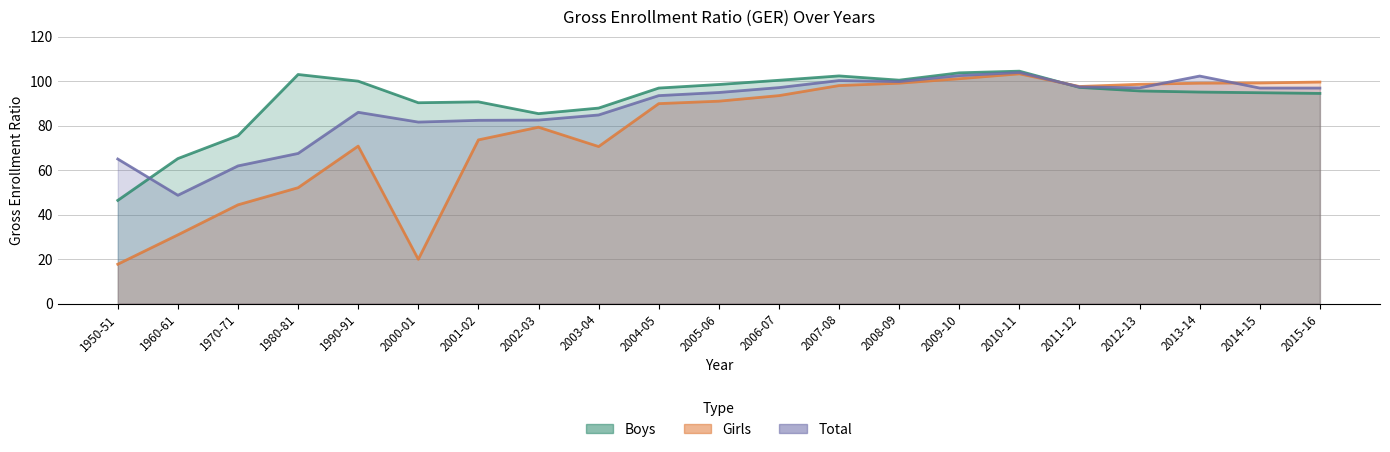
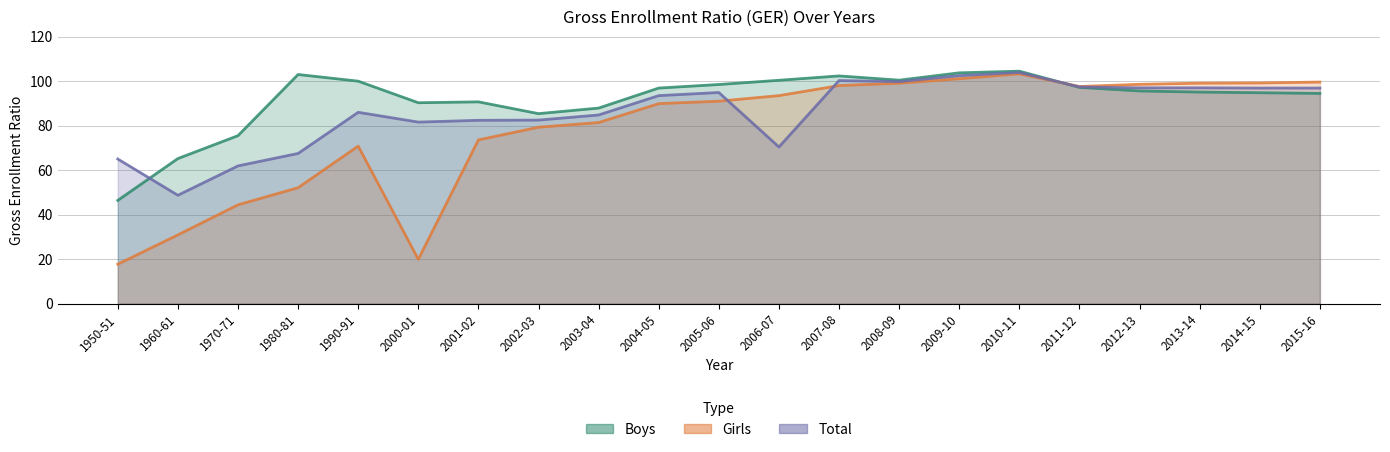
Girls, 2003-04: 71 -> 81
Total, 2006-07: 97 -> 70
Total, 2013-14: 102 -> 97
